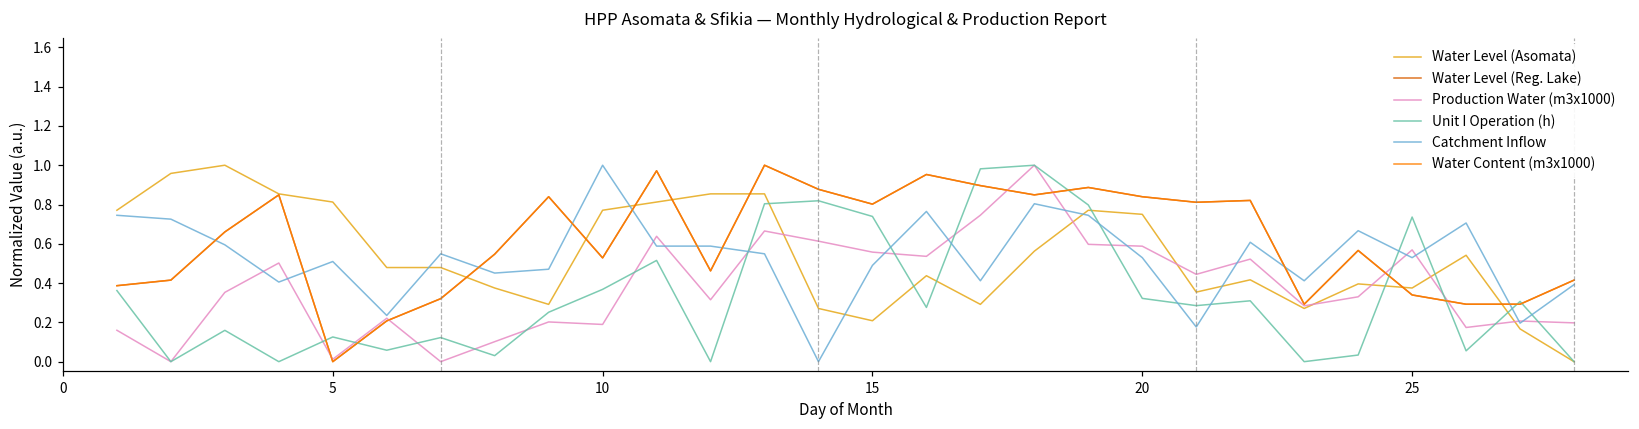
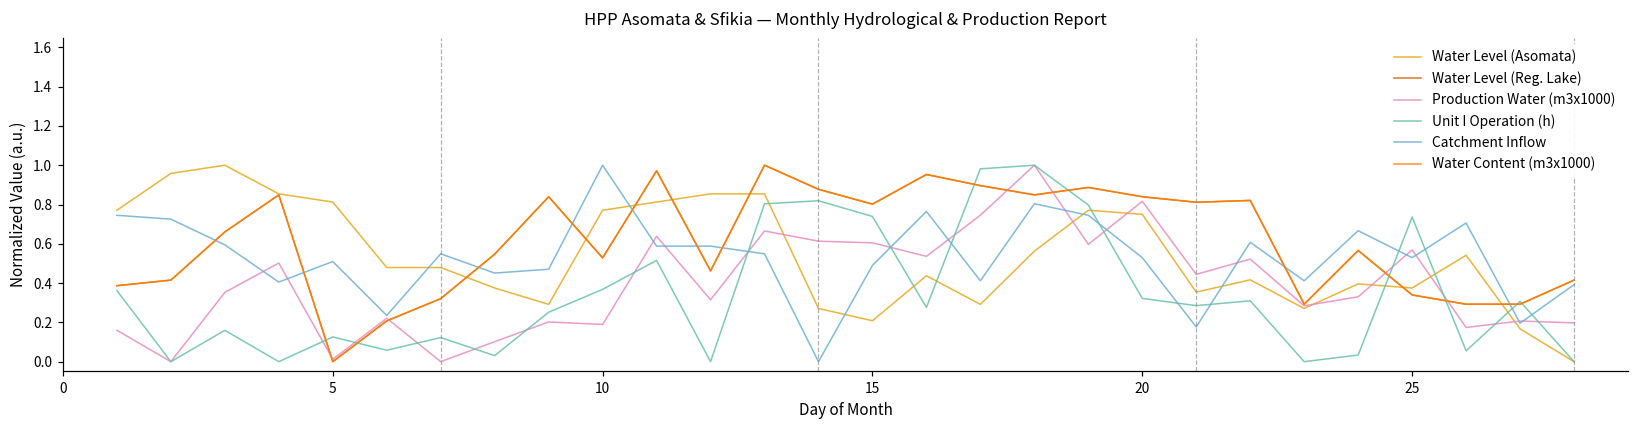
Production Water (m3x1000), 15: 0.56 -> 0.60
Production Water (m3x1000), 20: 0.59 -> 0.82
